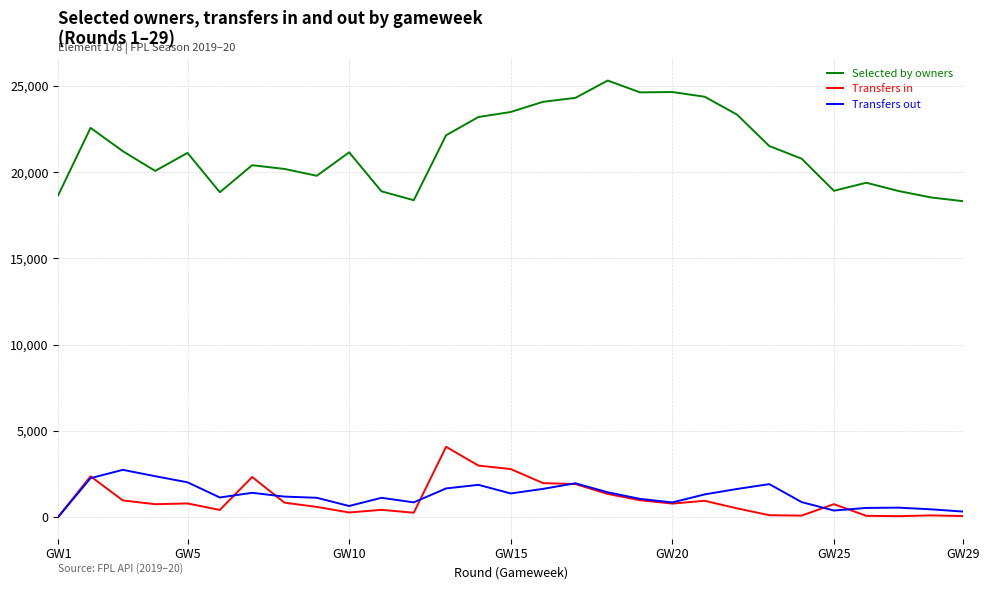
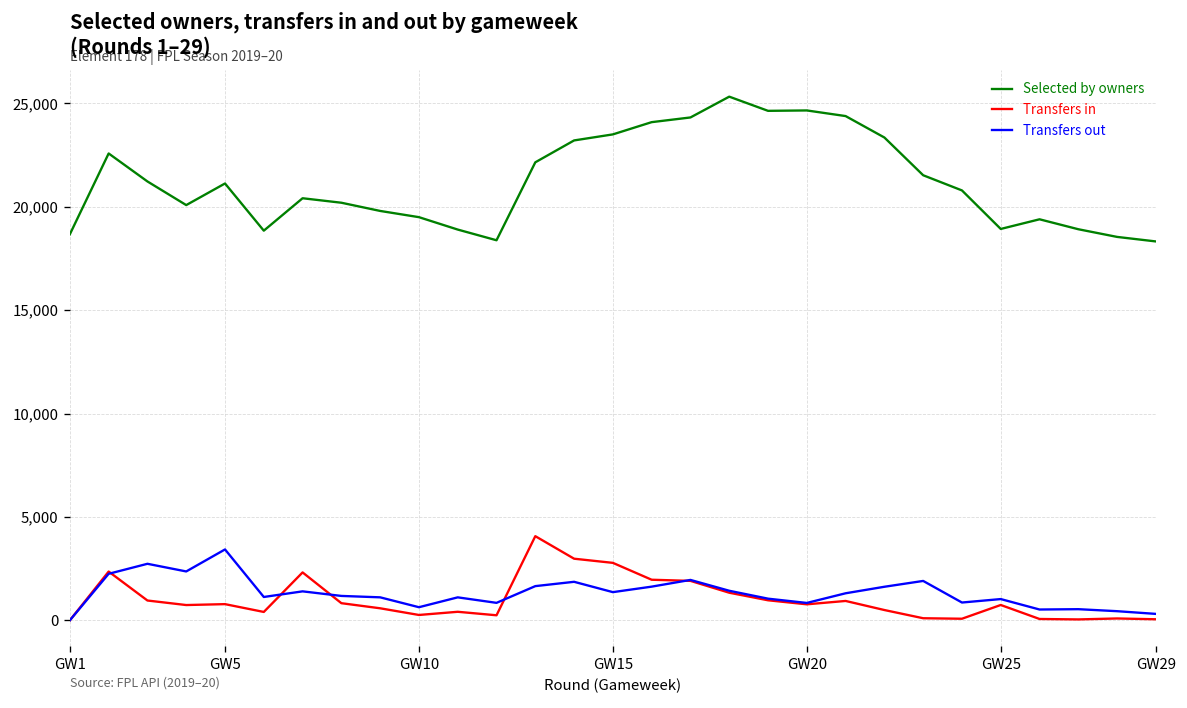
Transfers out, GW5: 2,000 -> 3,400
Selected by owners, GW10: 21,200 -> 19,500
Transfers out, GW25: 400 -> 1,000
